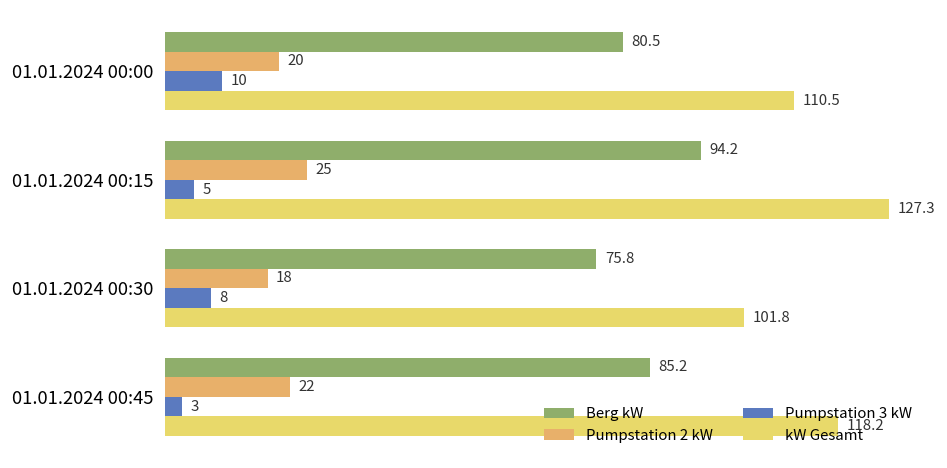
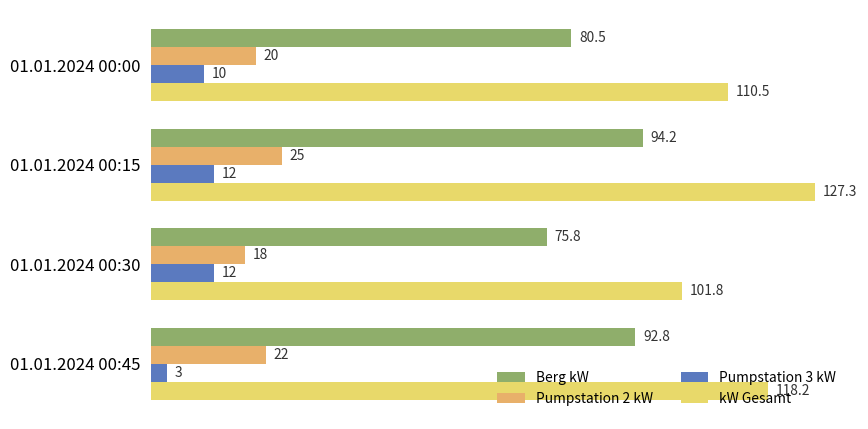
Pumpstation 3 kW, 01.01.2024 00:15: 5 -> 12
Pumpstation 3 kW, 01.01.2024 00:30: 8 -> 12
Berg kW, 01.01.2024 00:45: 85.2 -> 92.8
